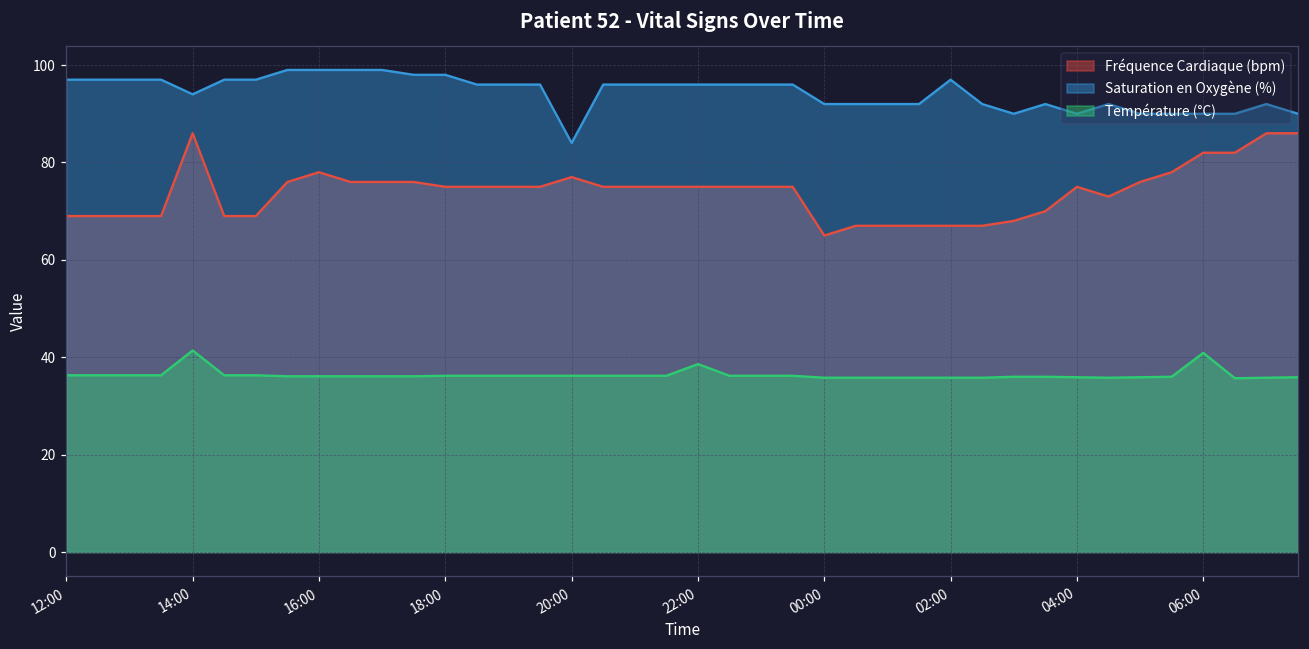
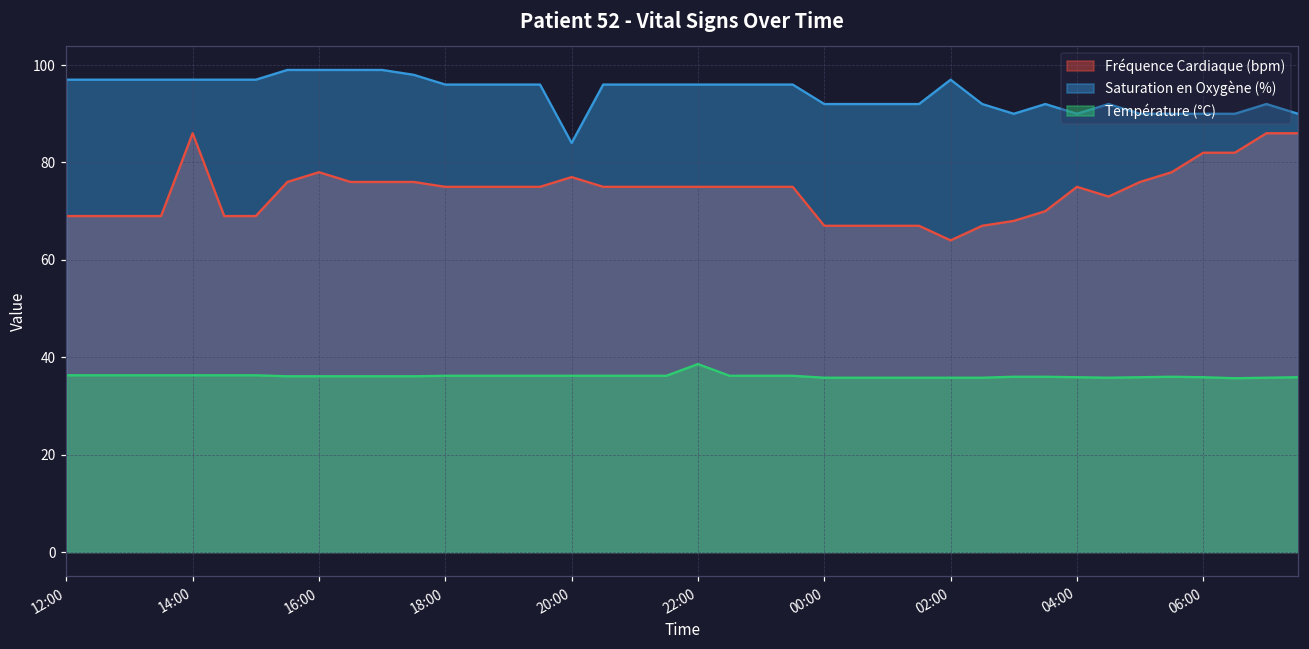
Saturation en Oxygène (%), 14:00: 94 -> 97
Température (°C), 14:00: 41 -> 36
Saturation en Oxygène (%), 18:00: 98 -> 96
Fréquence Cardiaque (bpm), 00:00: 65 -> 67
Fréquence Cardiaque (bpm), 02:00: 67 -> 64
Température (°C), 06:00: 41 -> 36
